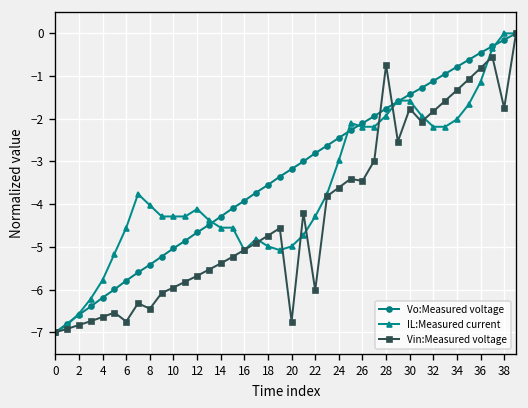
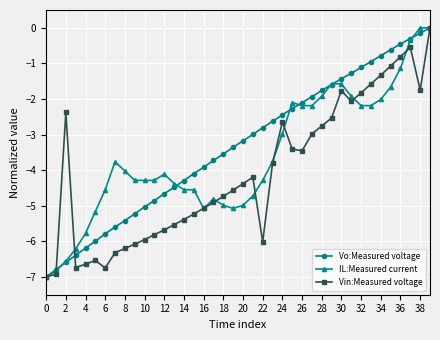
Vin:Measured voltage, 2: -6.8 -> -2.4
Vin:Measured voltage, 8: -6.4 -> -6.2
Vin:Measured voltage, 20: -6.7 -> -4.4
Vin:Measured voltage, 24: -3.6 -> -2.6
Vin:Measured voltage, 28: -0.7 -> -2.8
